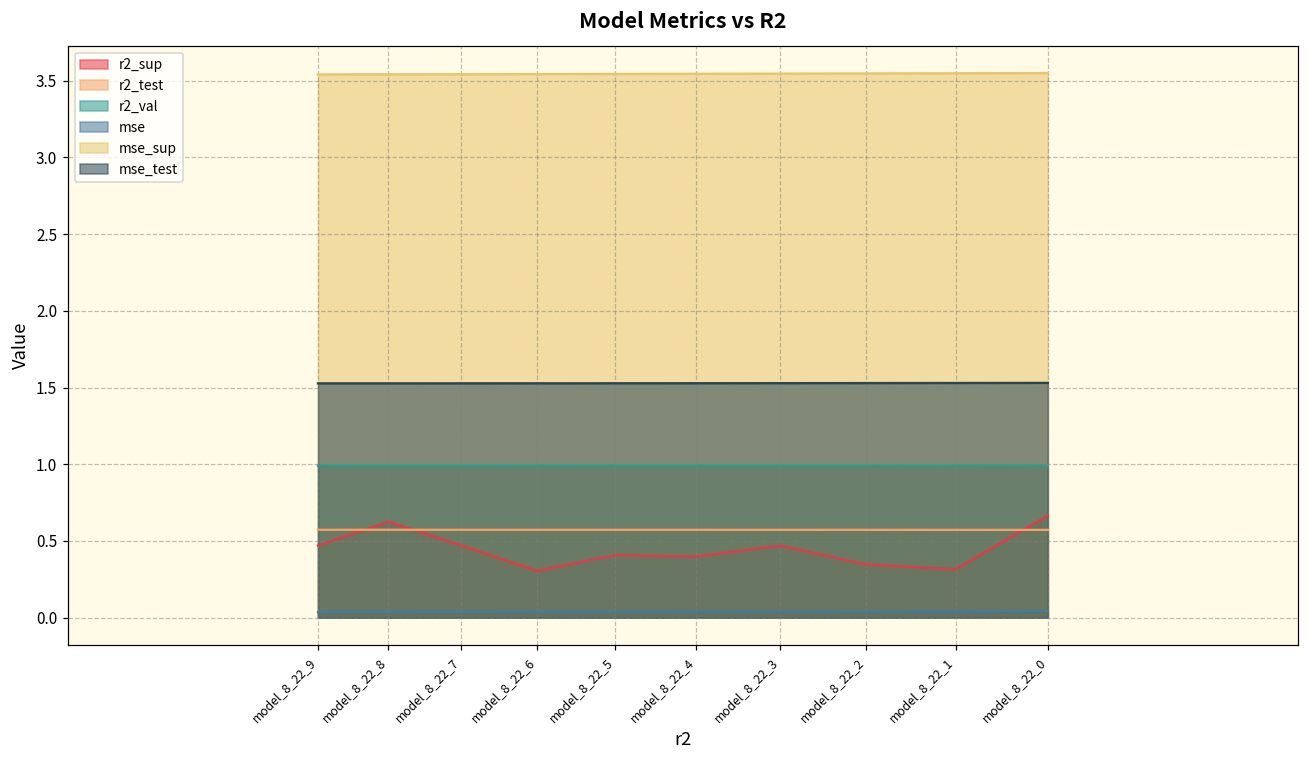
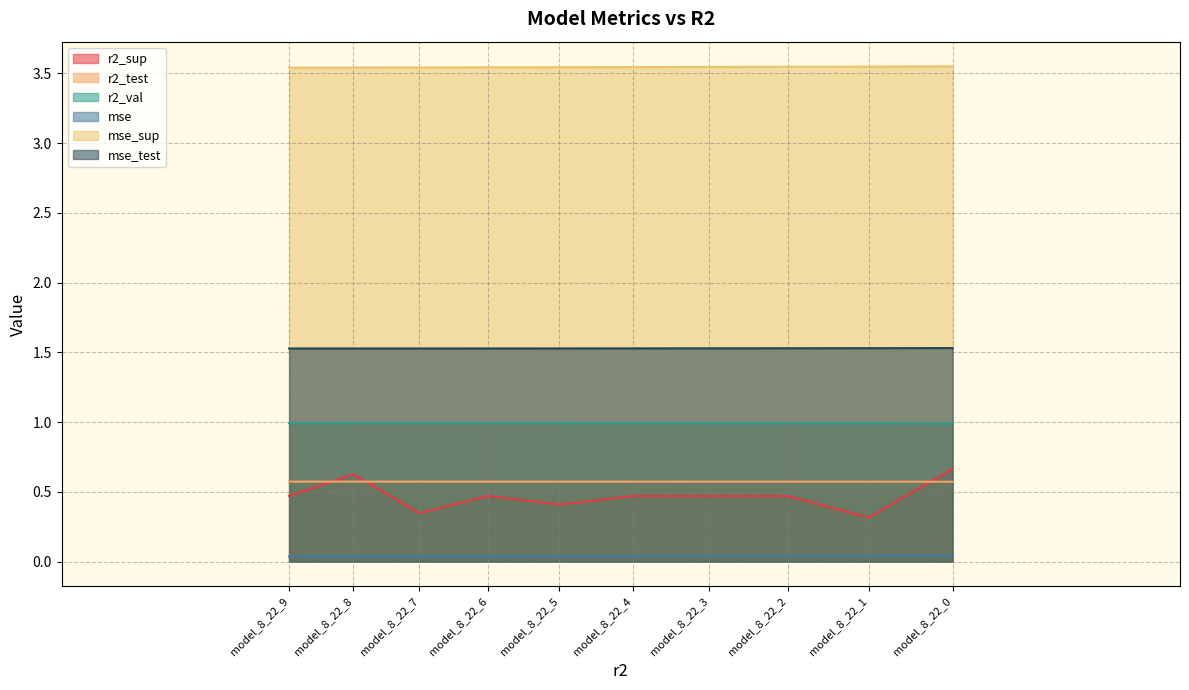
r2_sup, model_8_22_7: 0.47 -> 0.35
r2_sup, model_8_22_6: 0.31 -> 0.47
r2_sup, model_8_22_4: 0.40 -> 0.47
r2_sup, model_8_22_2: 0.35 -> 0.47
